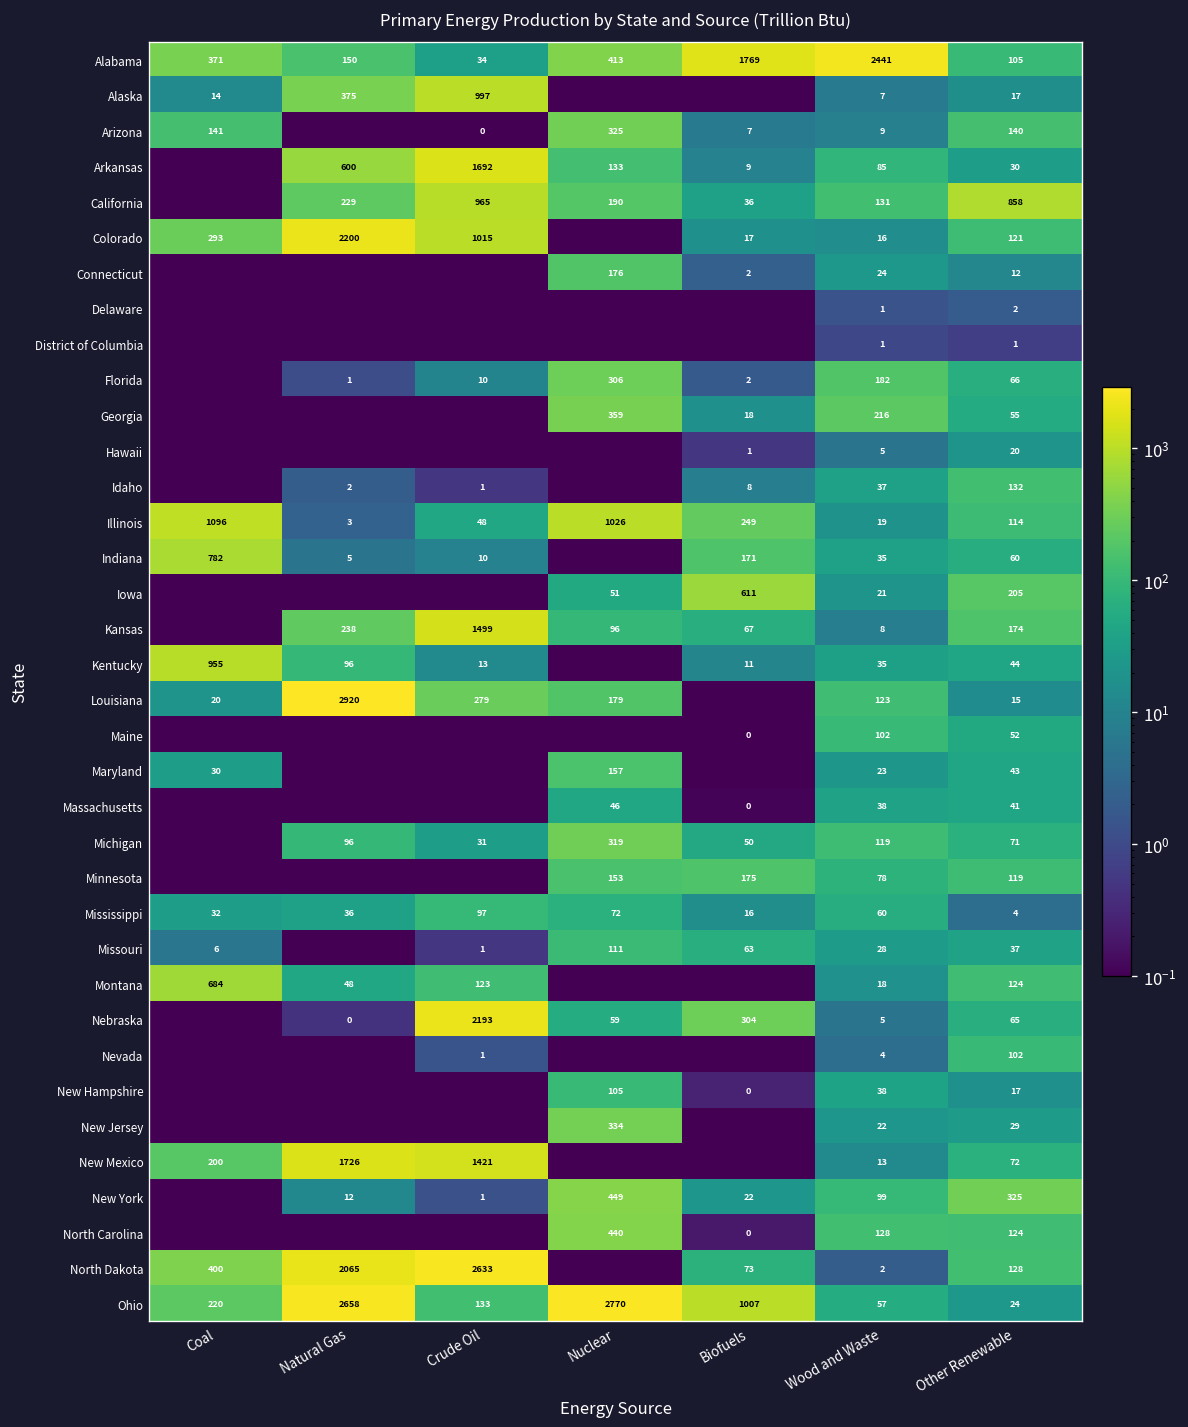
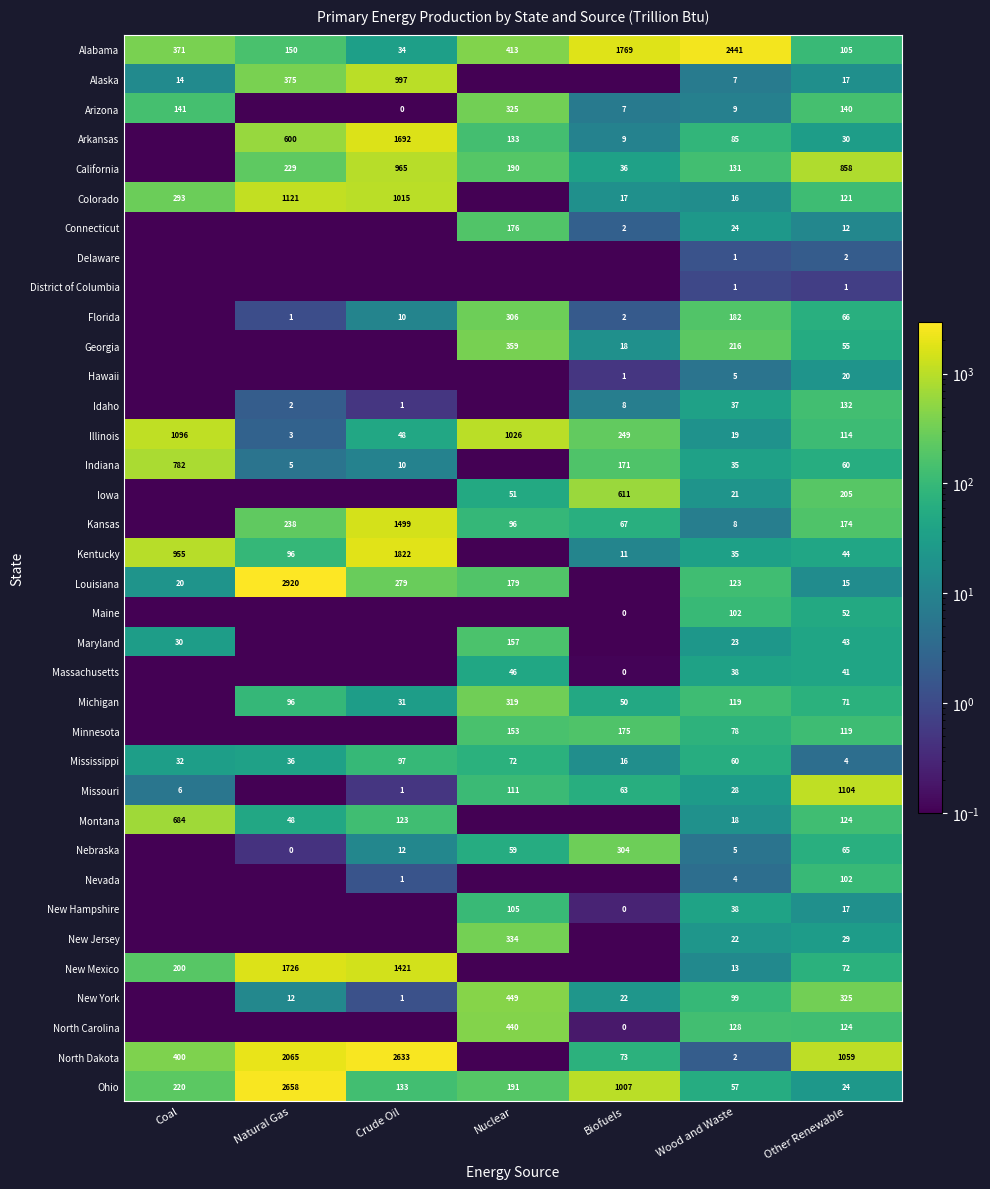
Colorado, Natural Gas: 2200 -> 1121
Kentucky, Crude Oil: 13 -> 1822
Missouri, Other Renewable: 37 -> 1104
Nebraska, Crude Oil: 2193 -> 12
North Dakota, Other Renewable: 128 -> 1059
Ohio, Nuclear: 2770 -> 191
